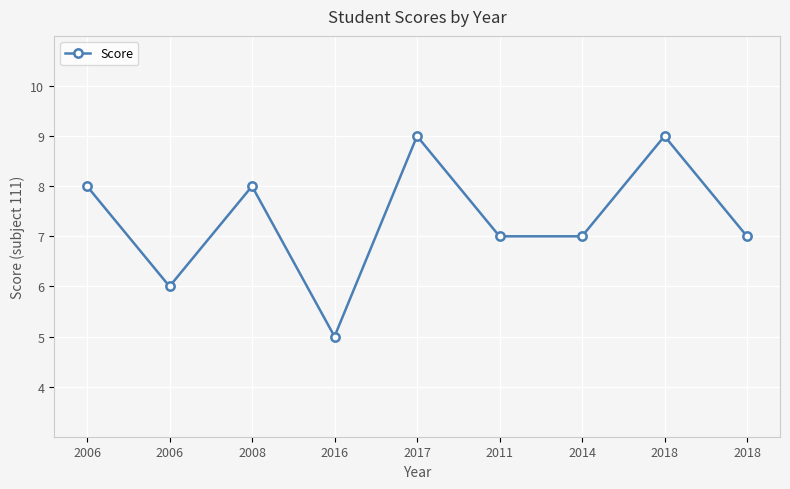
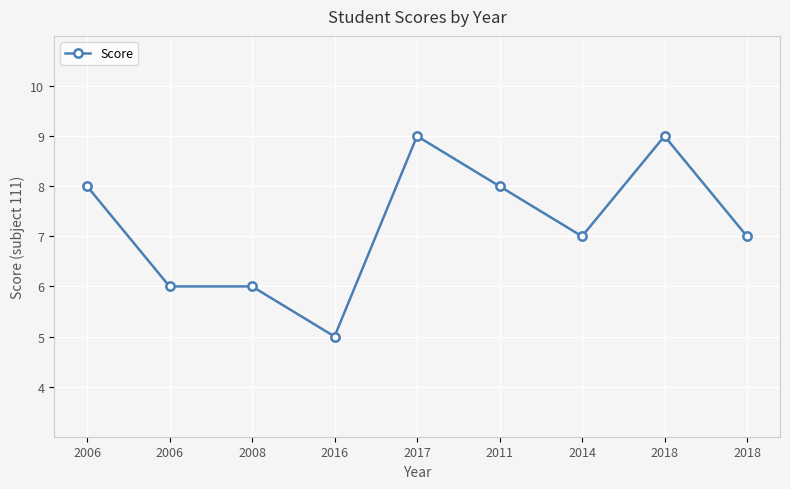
2008: 8 -> 6
2011: 7 -> 8
